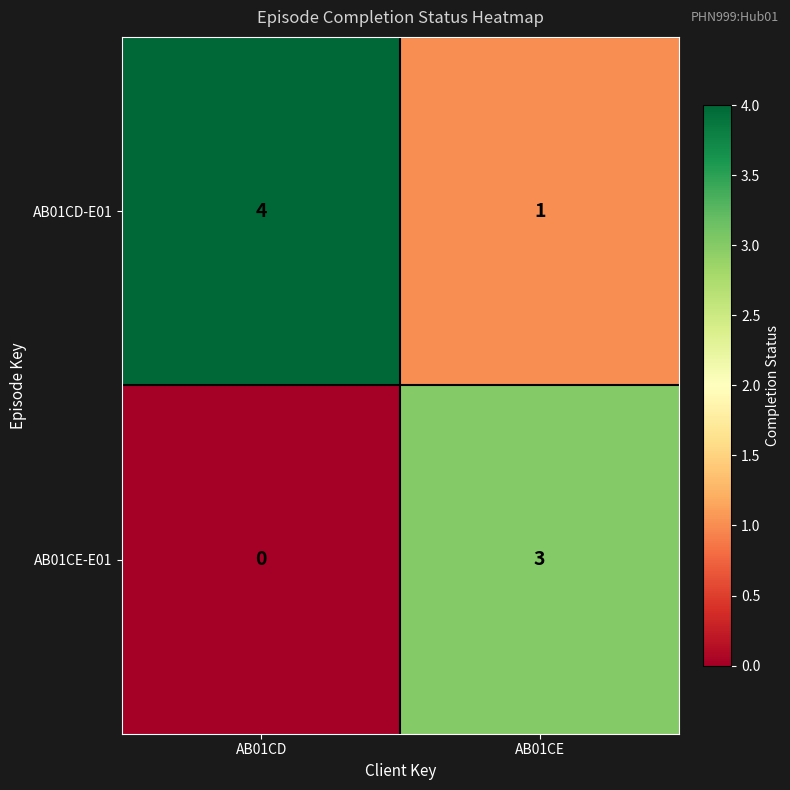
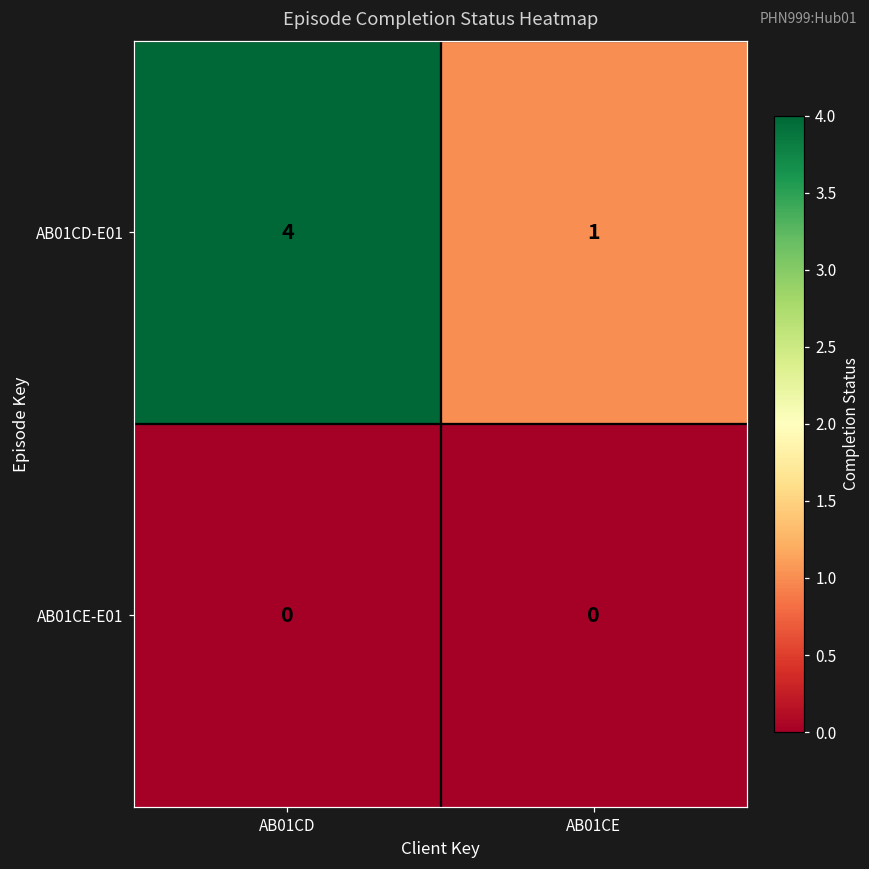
AB01CE-E01, AB01CE: 3 -> 0
